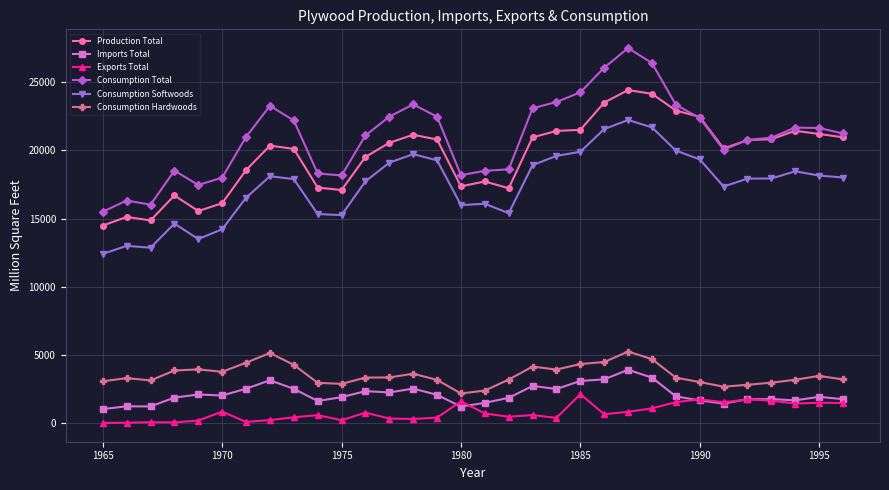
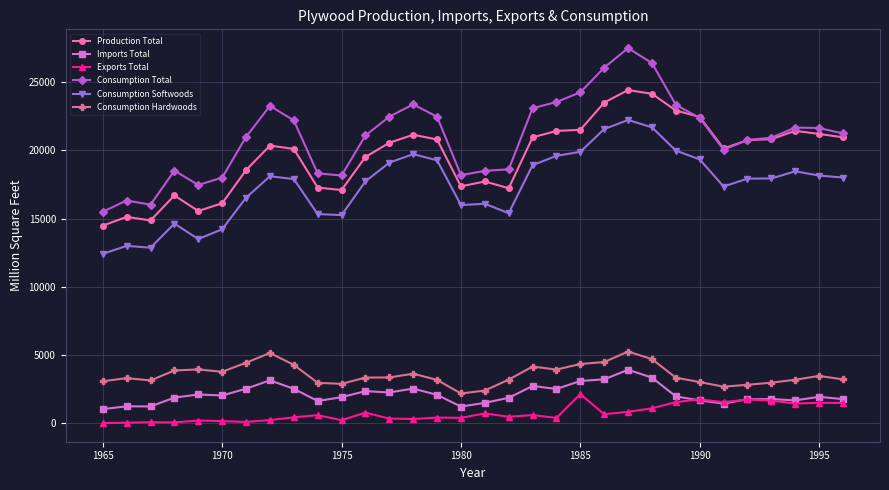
Exports Total, 1970: 900 -> 200
Exports Total, 1980: 1600 -> 400
